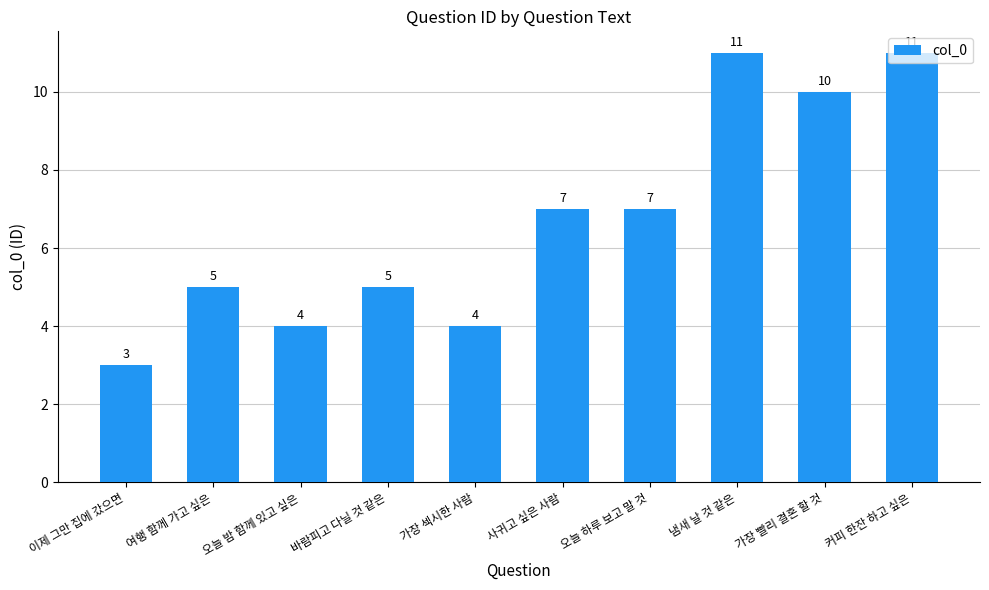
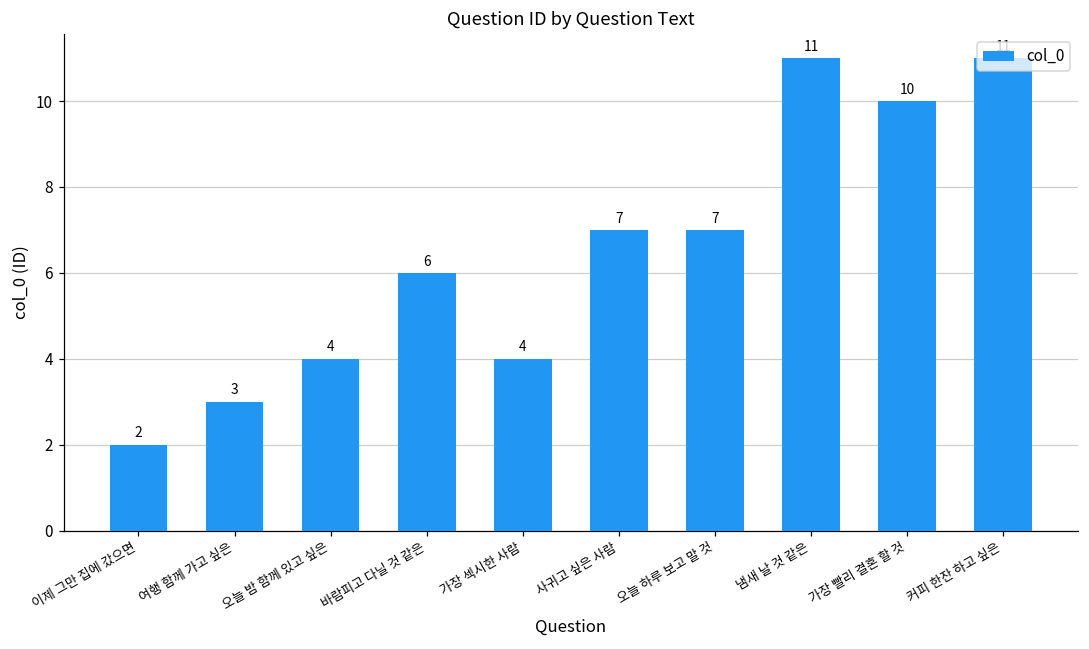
이제 그만 집에 갔으면: 3 -> 2
여행 함께 가고 싶은: 5 -> 3
바람피고 다닐 것 같은: 5 -> 6
